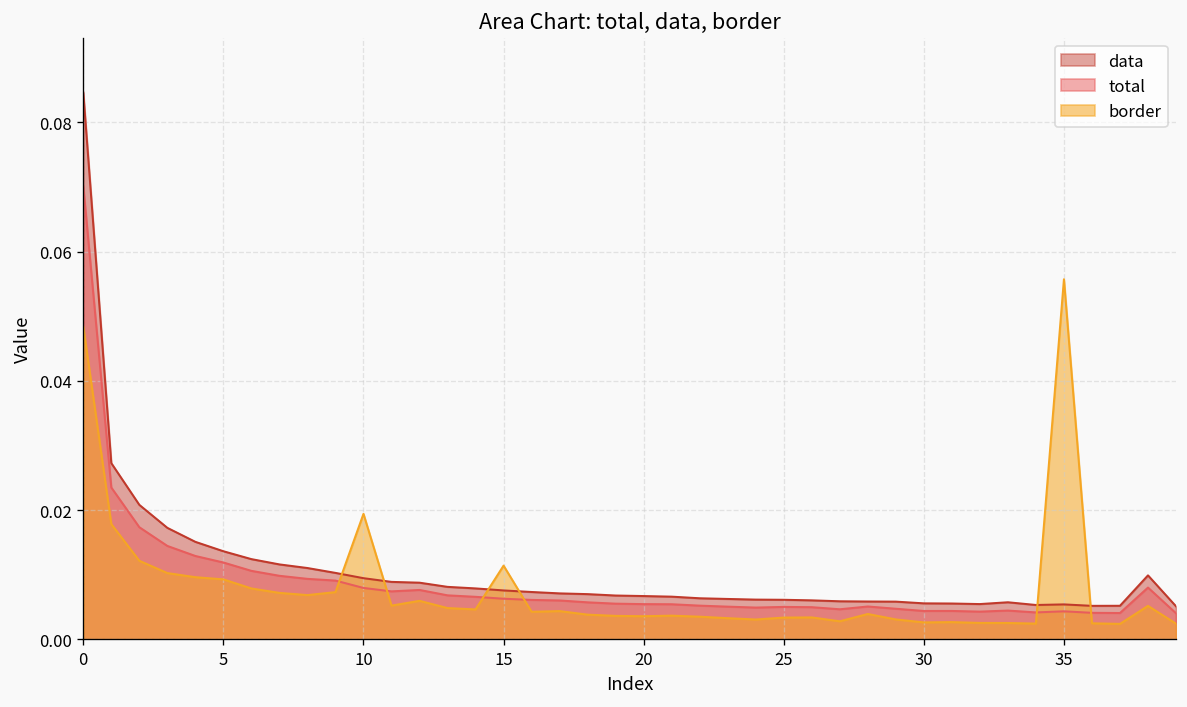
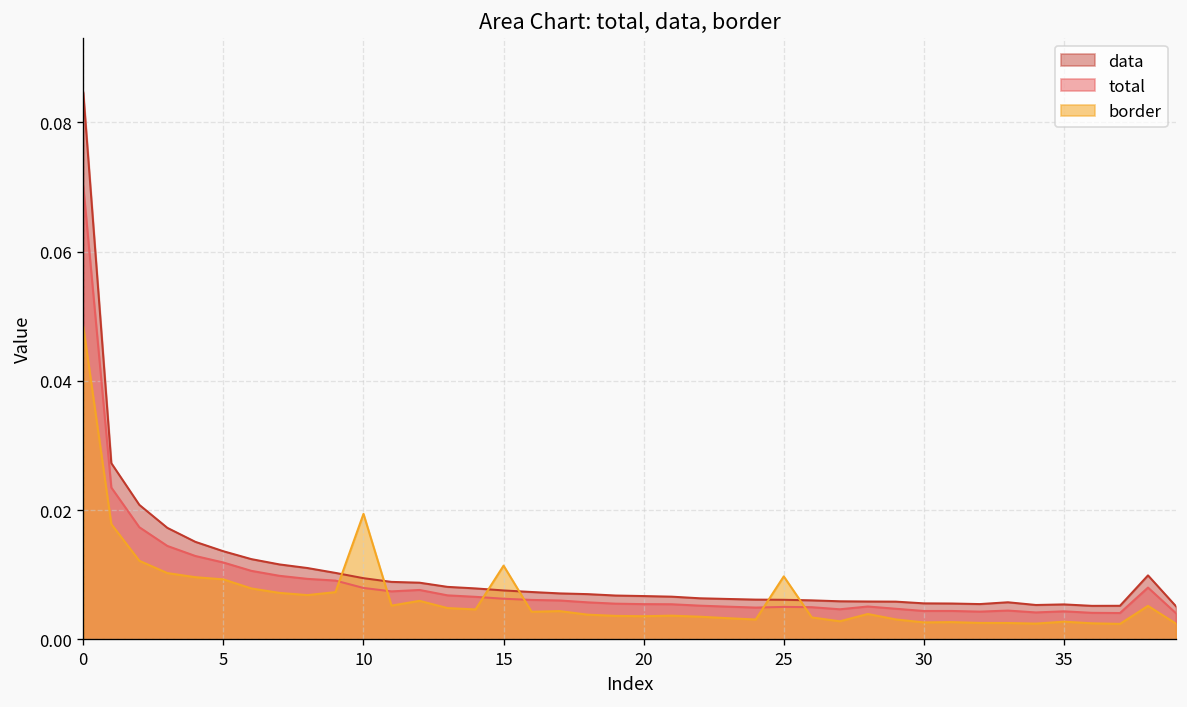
border, 25: 0.003 -> 0.010
border, 35: 0.056 -> 0.003
